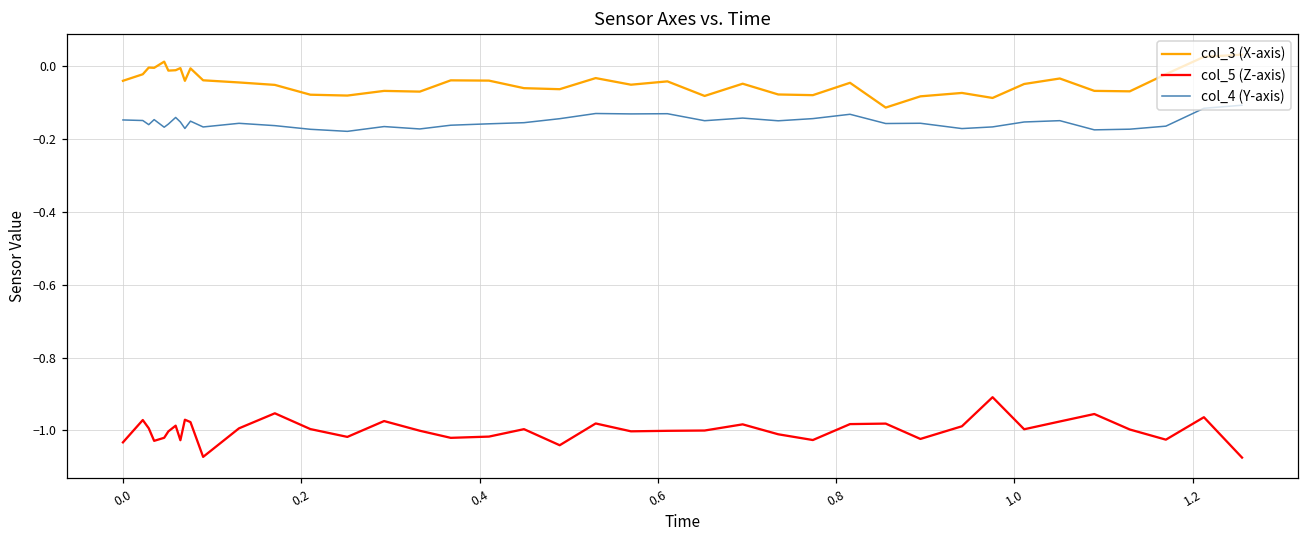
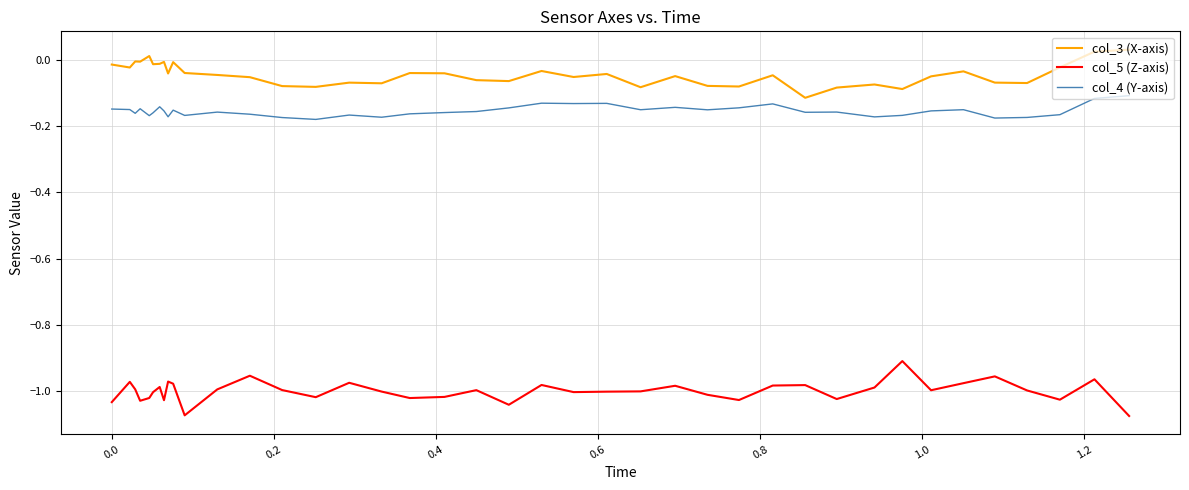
col_3 (X-axis), 0.0: -0.04 -> -0.01
